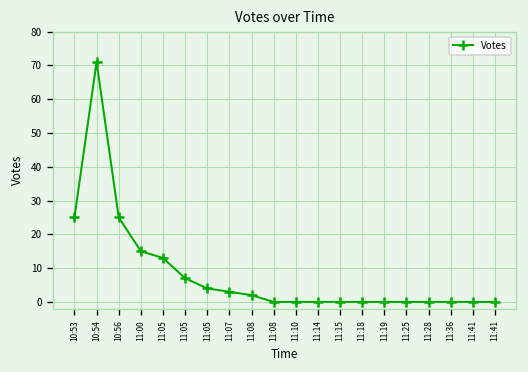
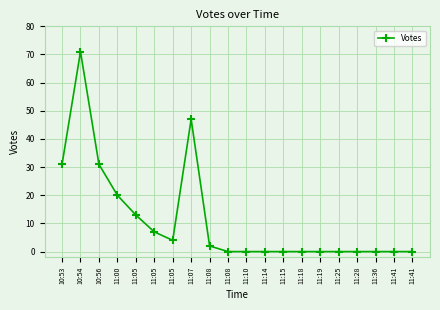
10:53: 25 -> 31
10:56: 25 -> 31
11:00: 15 -> 20
11:07: 3 -> 47
